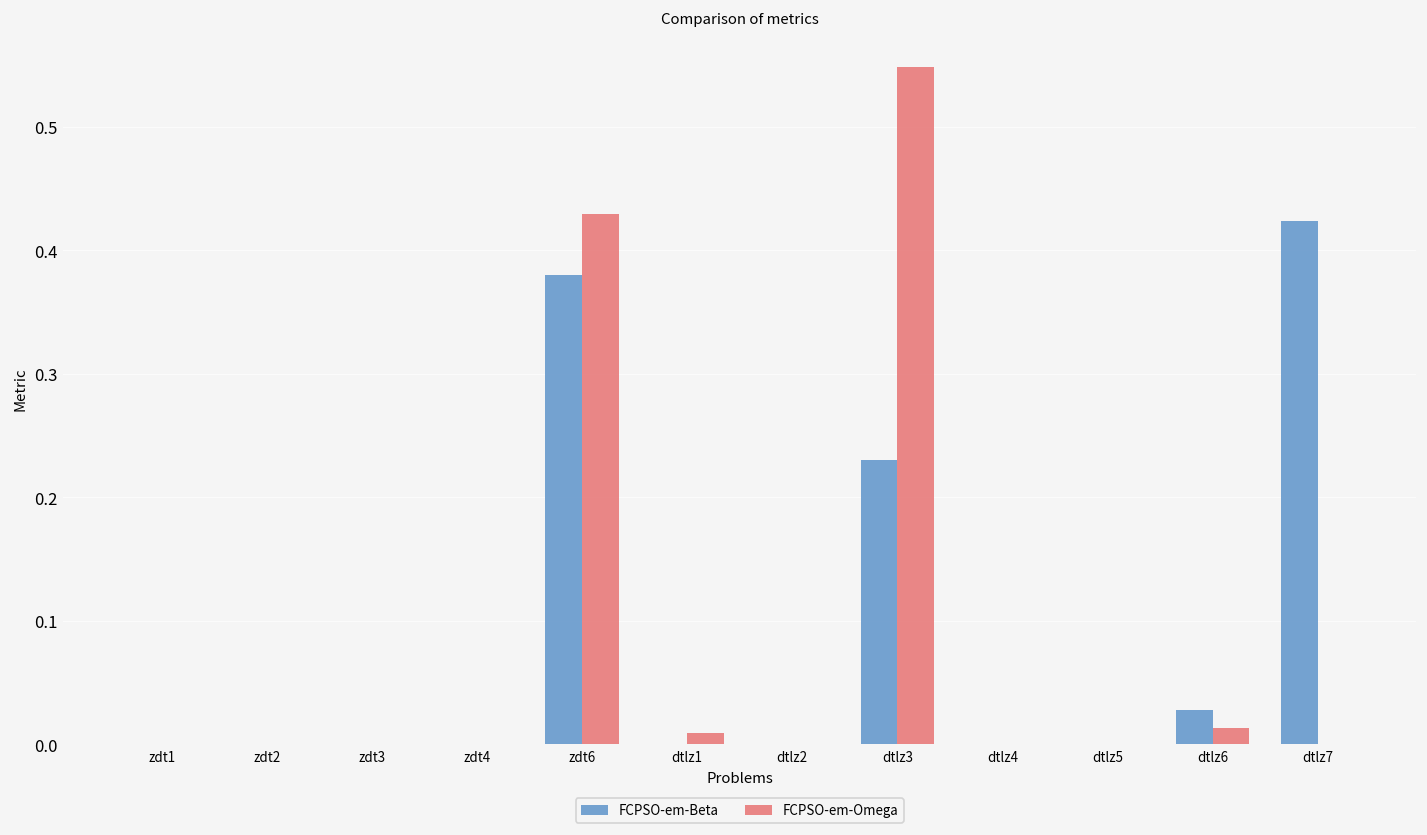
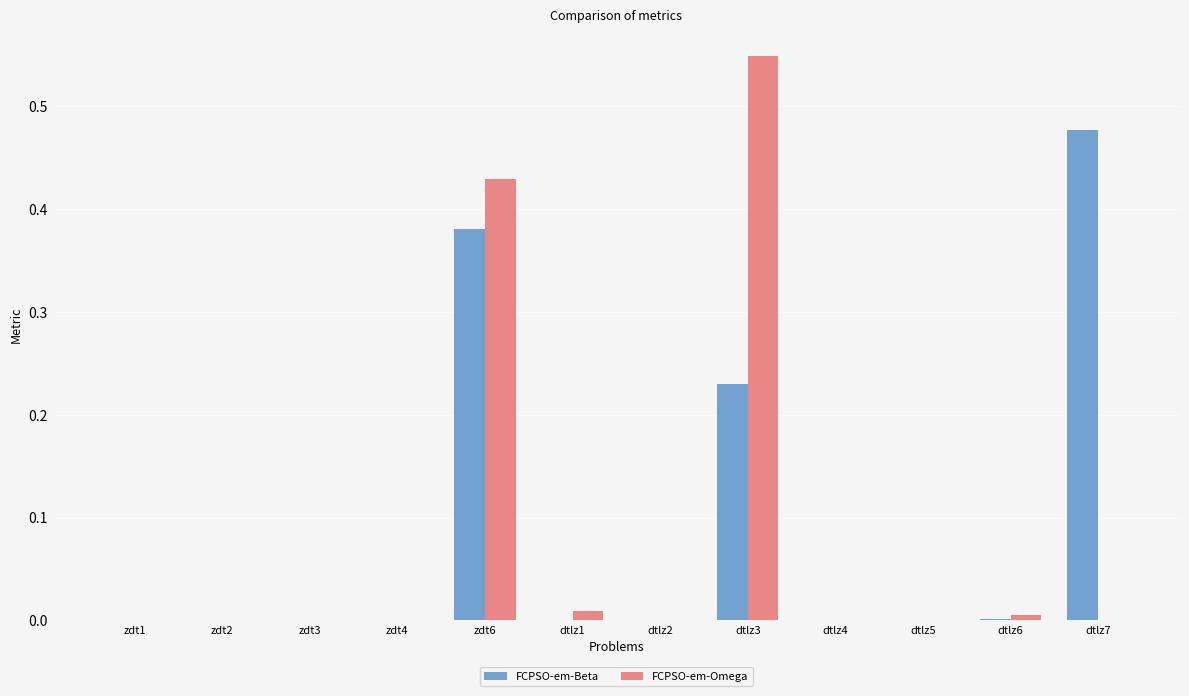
FCPSO-em-Beta, dtlz6: 0.028 -> 0.001
FCPSO-em-Omega, dtlz6: 0.013 -> 0.005
FCPSO-em-Beta, dtlz7: 0.424 -> 0.477
